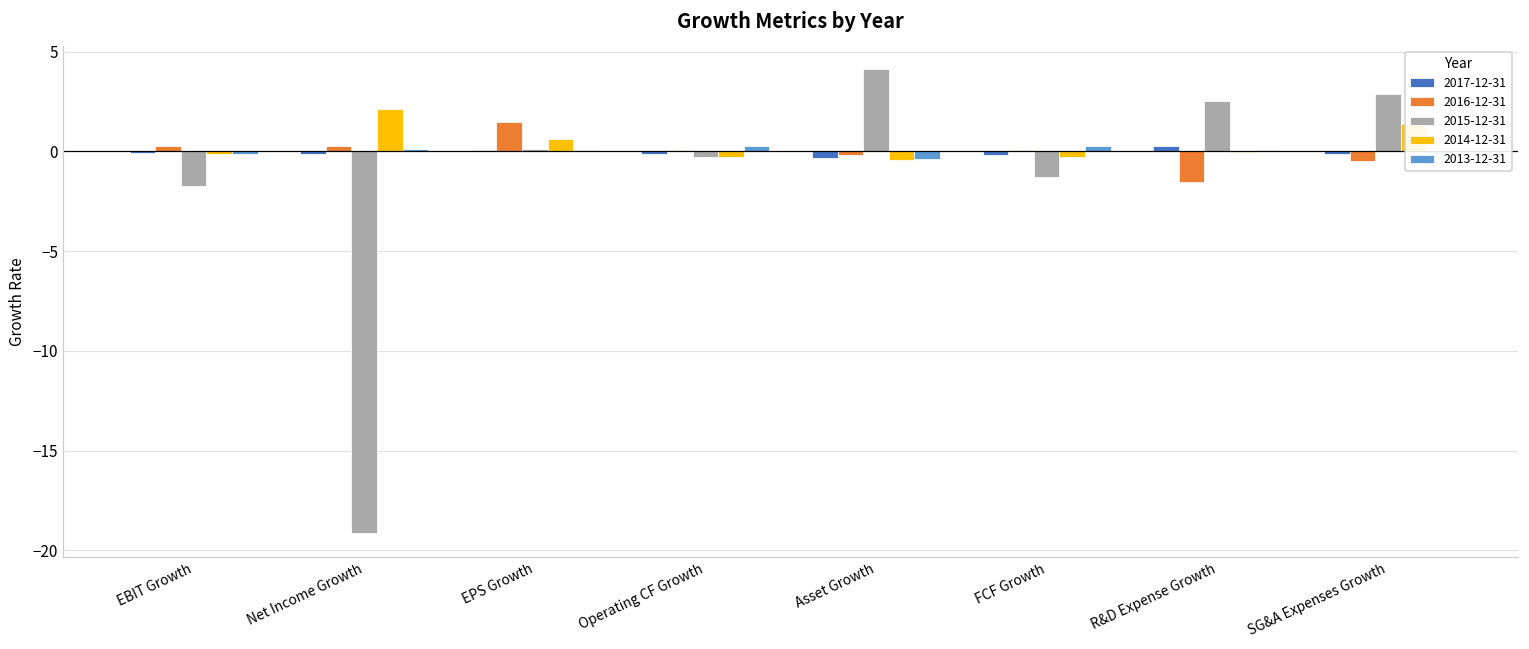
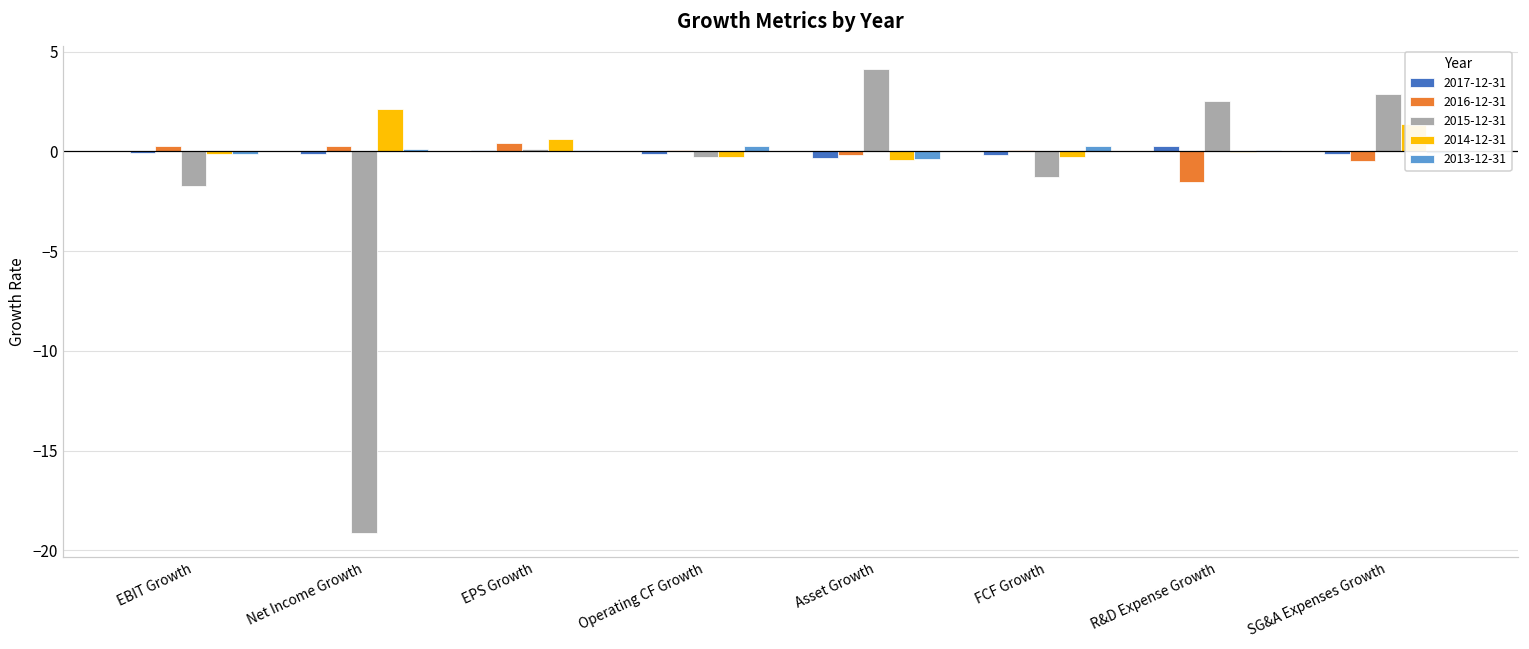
2016-12-31, EPS Growth: 1.5 -> 0.4
